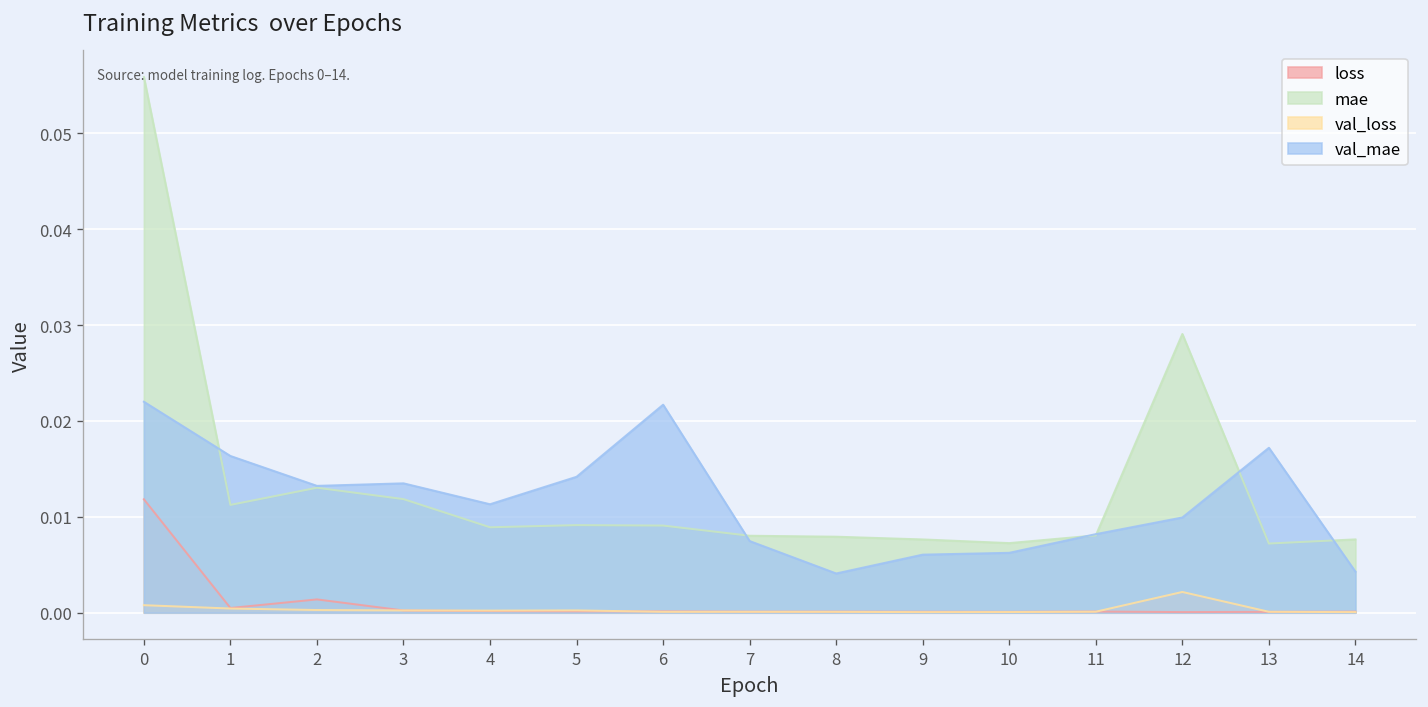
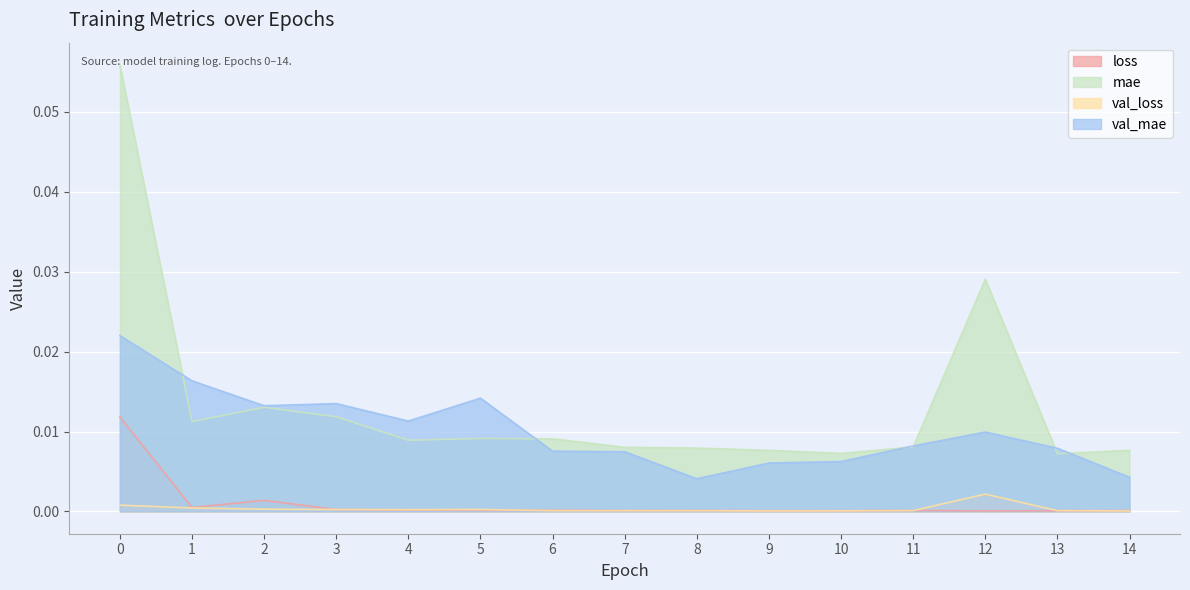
val_mae, 6: 0.022 -> 0.008
val_mae, 13: 0.017 -> 0.008
